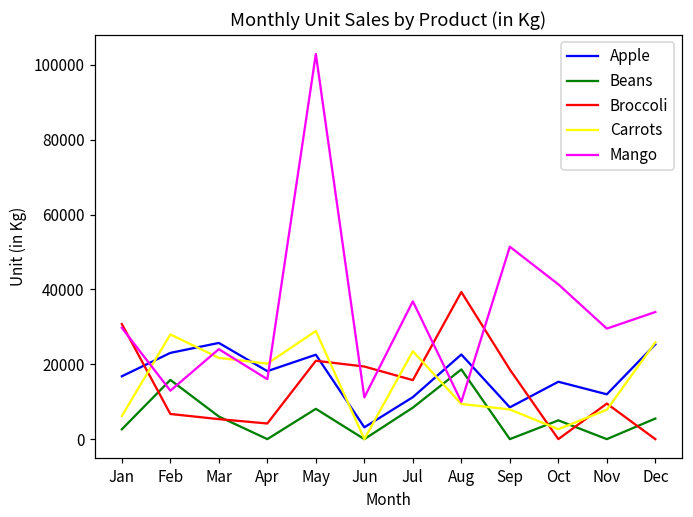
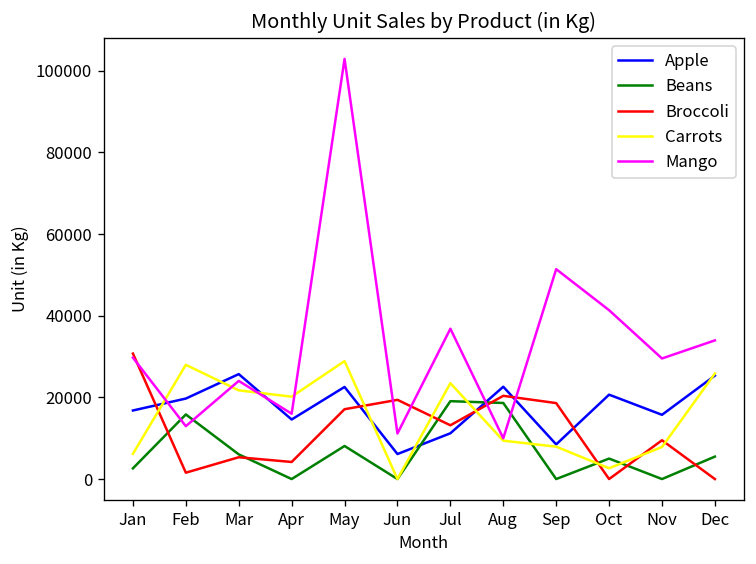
Apple, Feb: 23000 -> 20000
Broccoli, Feb: 7000 -> 2000
Apple, Apr: 18000 -> 15000
Broccoli, May: 21000 -> 17000
Apple, Jun: 3000 -> 6000
Beans, Jul: 8000 -> 19000
Broccoli, Jul: 16000 -> 13000
Broccoli, Aug: 39000 -> 20000
Apple, Oct: 15000 -> 21000
Apple, Nov: 12000 -> 16000
